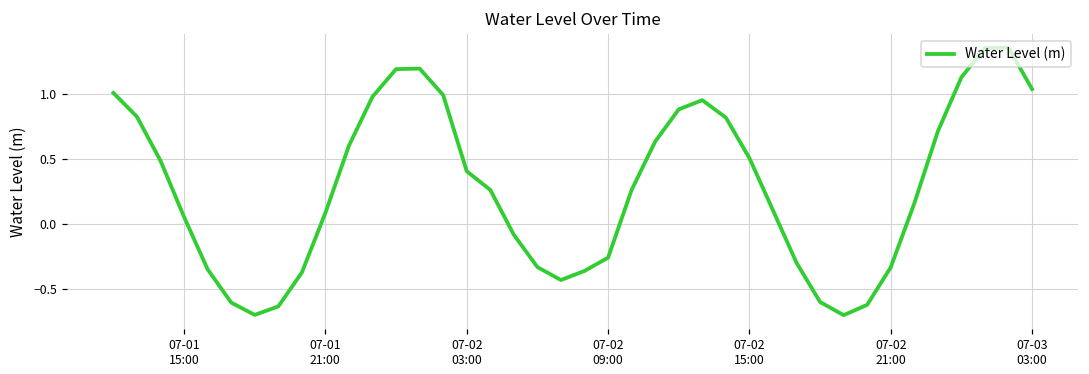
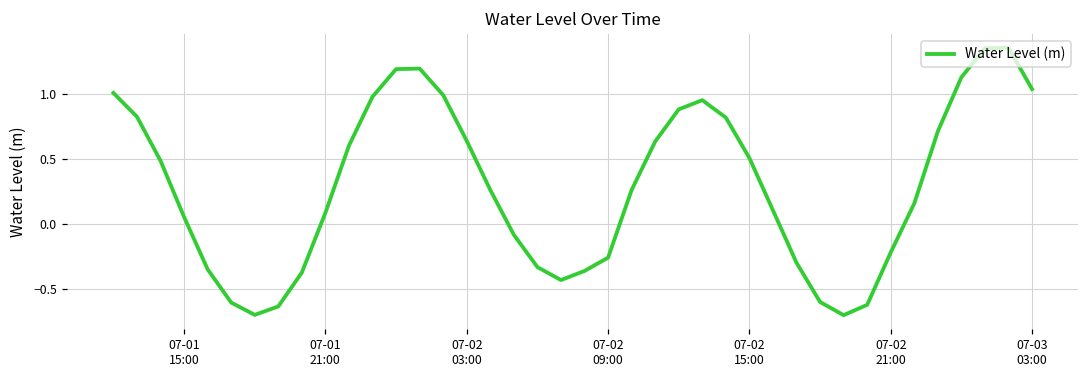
07-02 03:00: 0.41 -> 0.64
07-02 21:00: -0.33 -> -0.22
